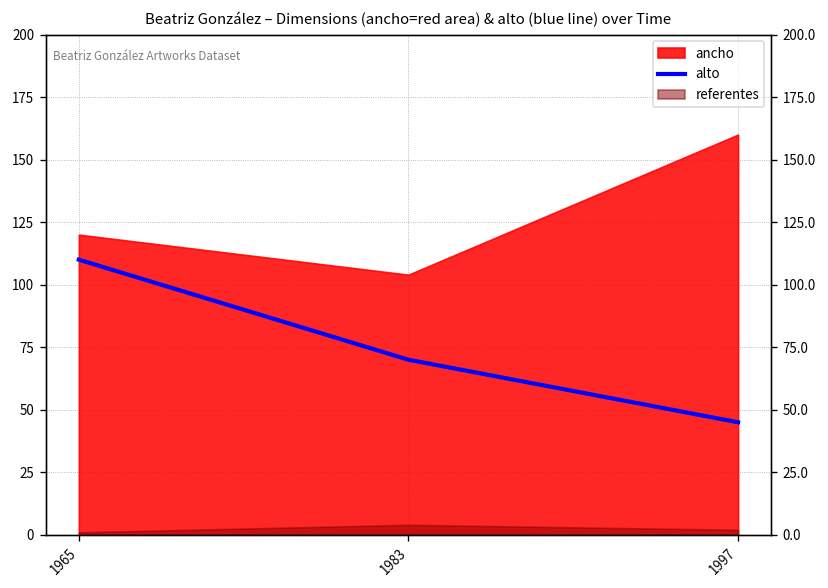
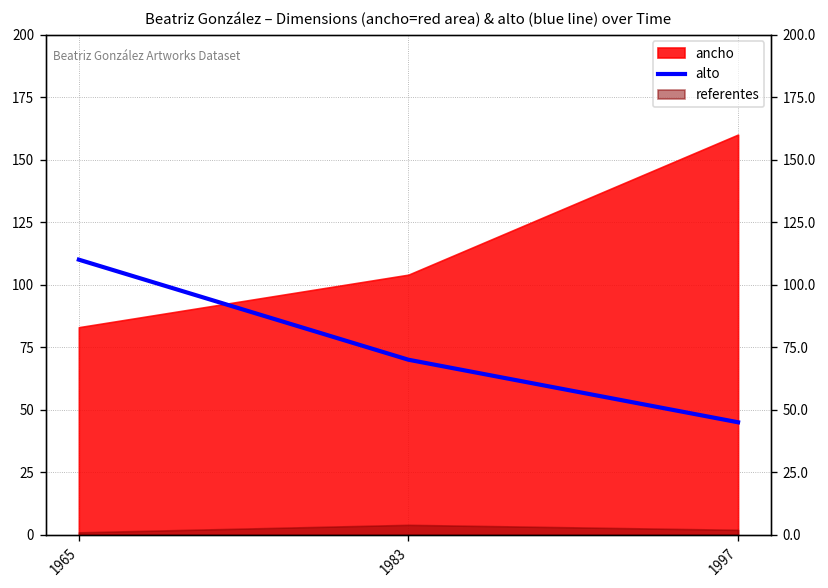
ancho, 1965: 120 -> 83
